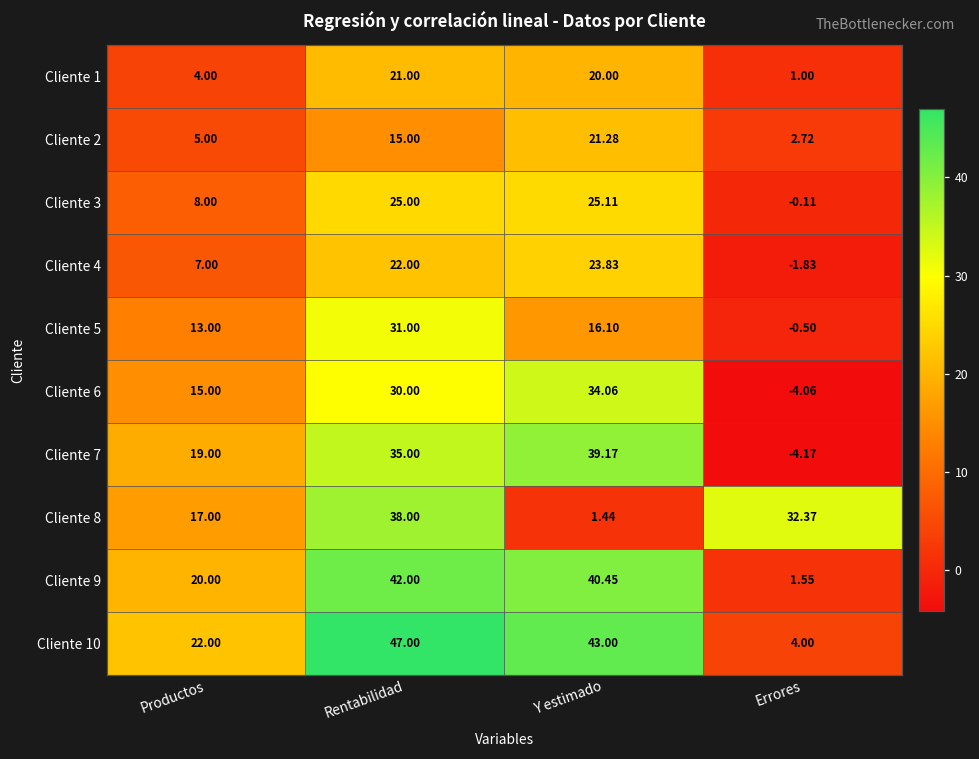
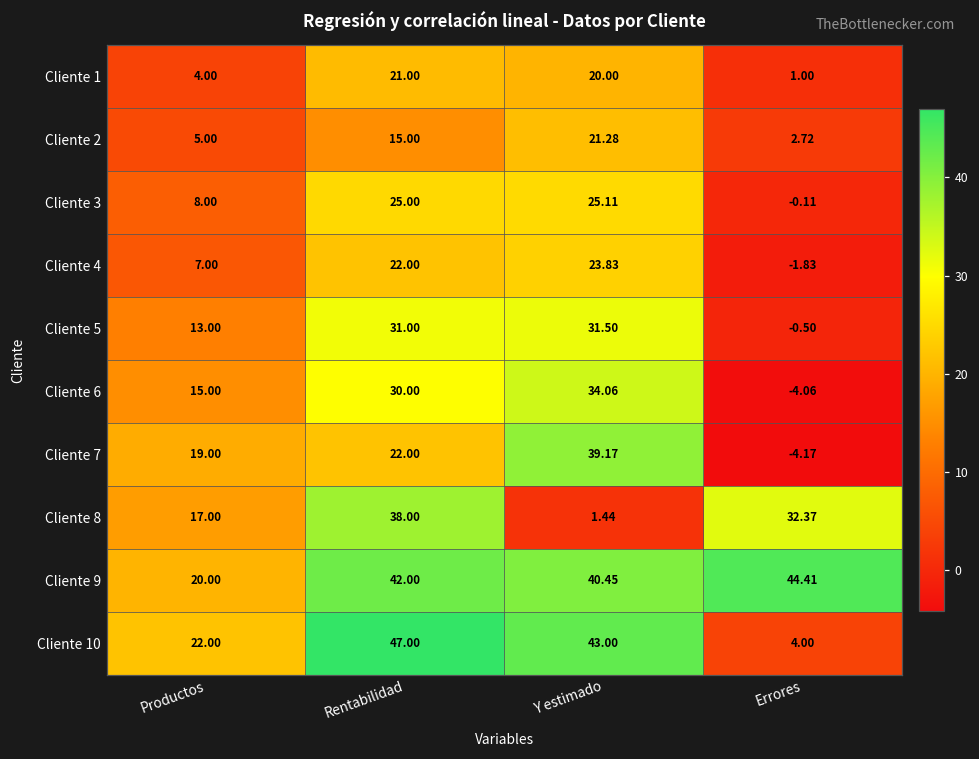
Cliente 5, Y estimado: 16.10 -> 31.50
Cliente 7, Rentabilidad: 35.00 -> 22.00
Cliente 9, Errores: 1.55 -> 44.41
